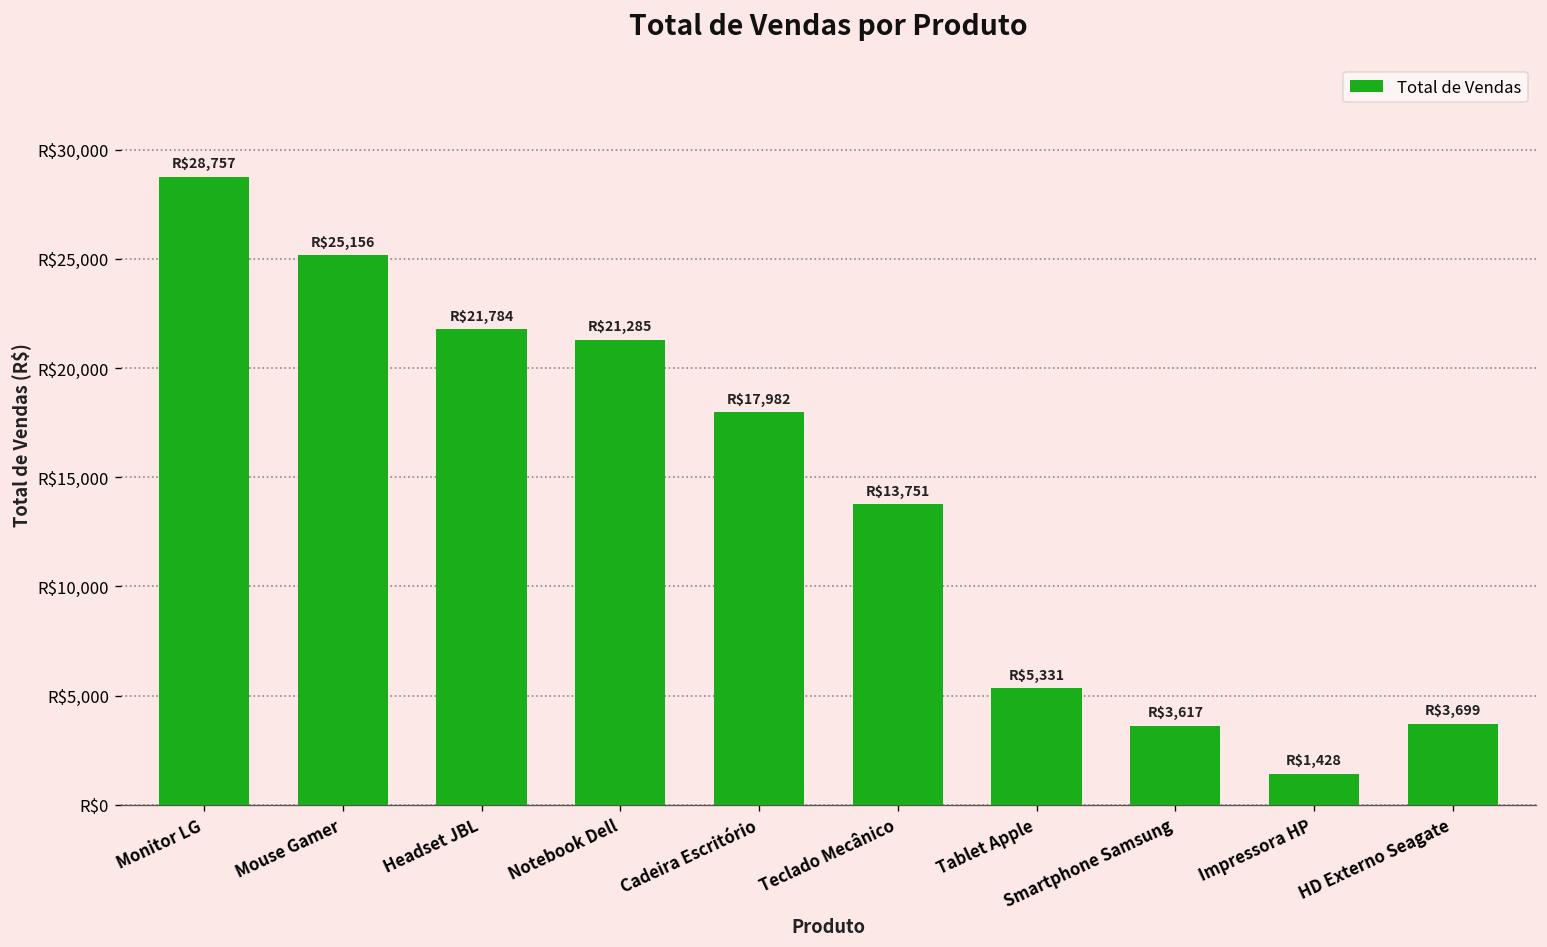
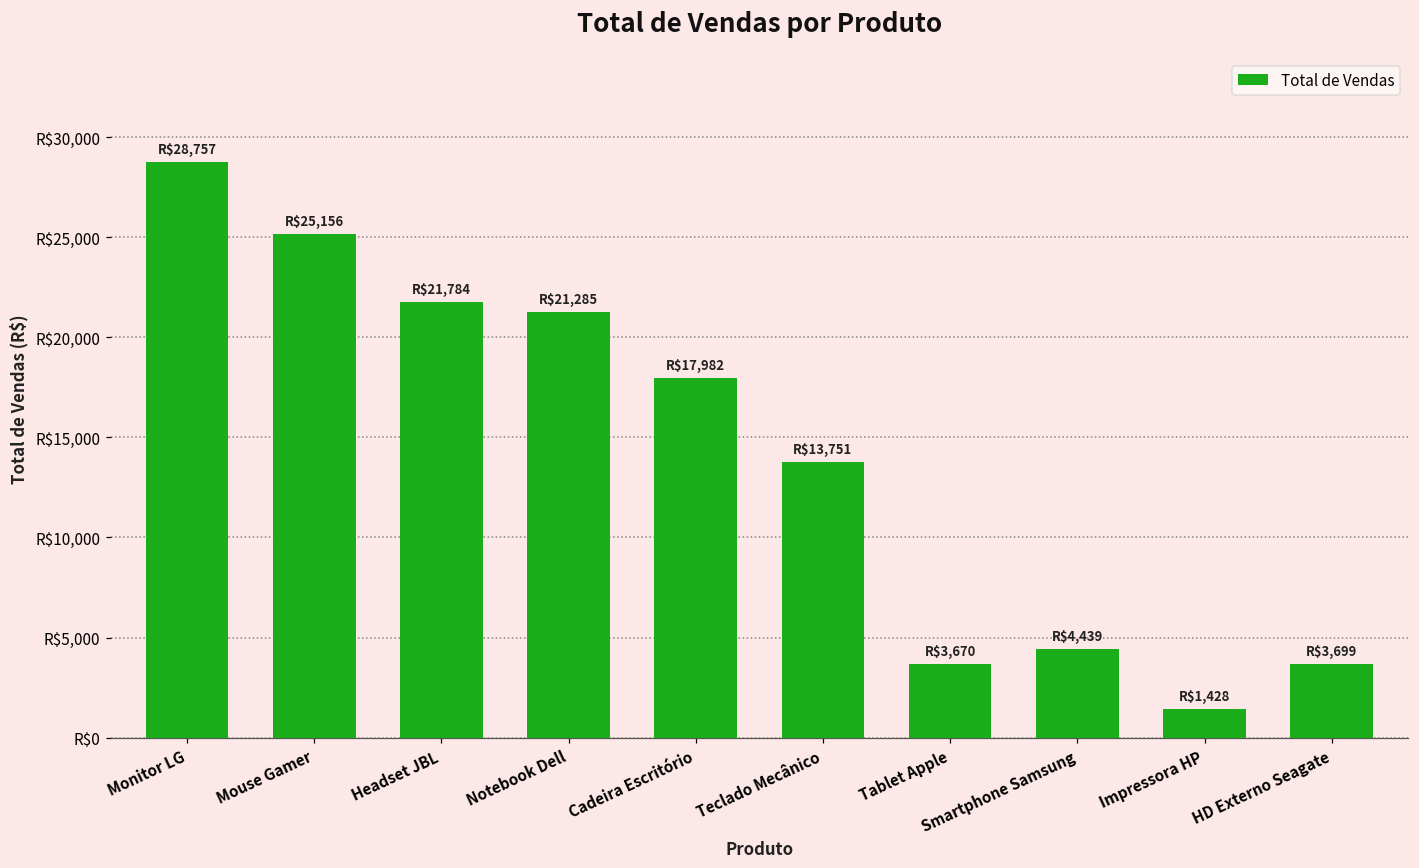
Tablet Apple: $5,331 -> $3,670
Smartphone Samsung: $3,617 -> $4,439
